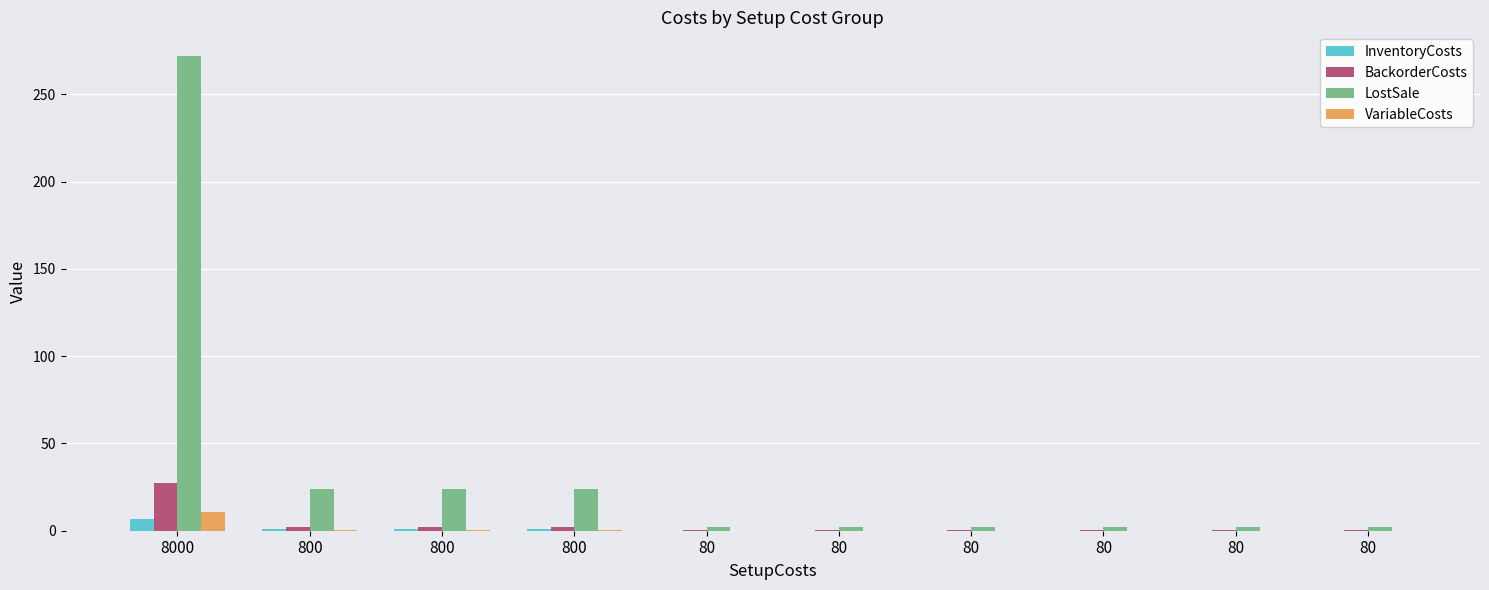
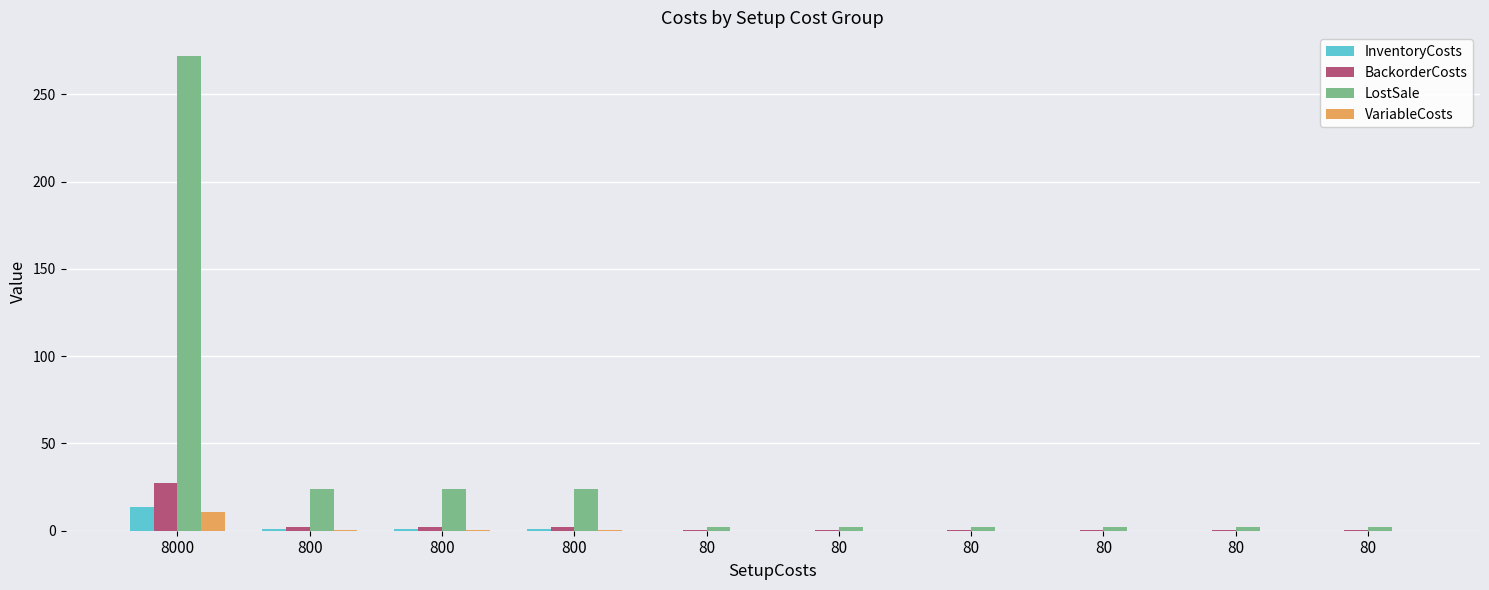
InventoryCosts, 8000: 7 -> 14
